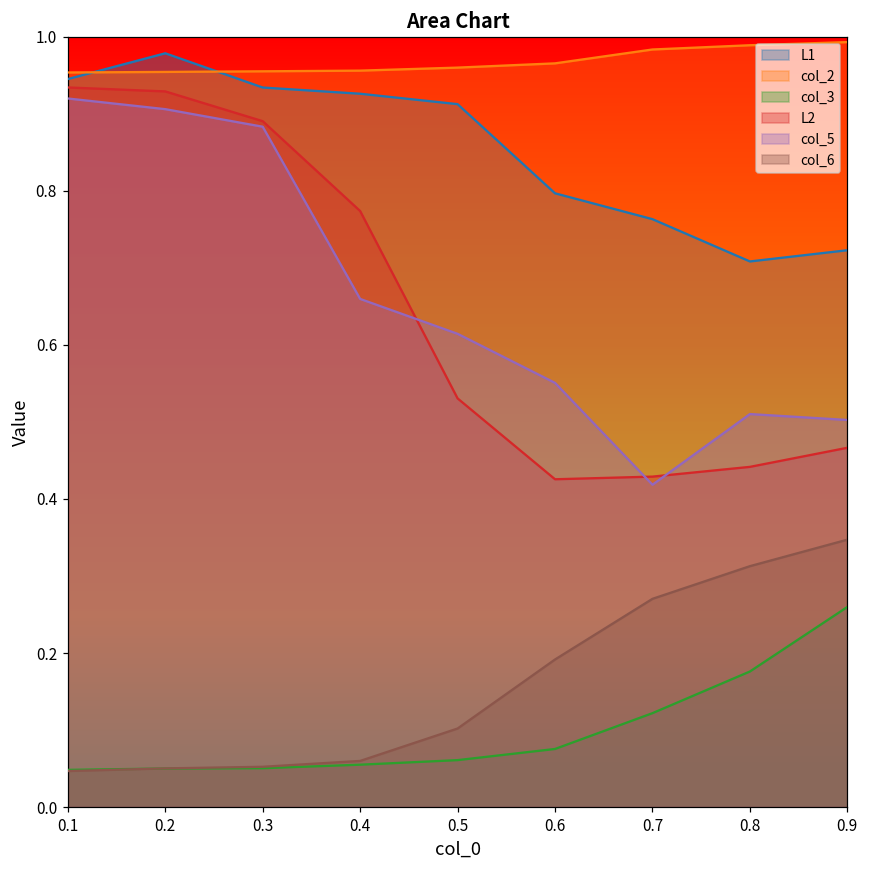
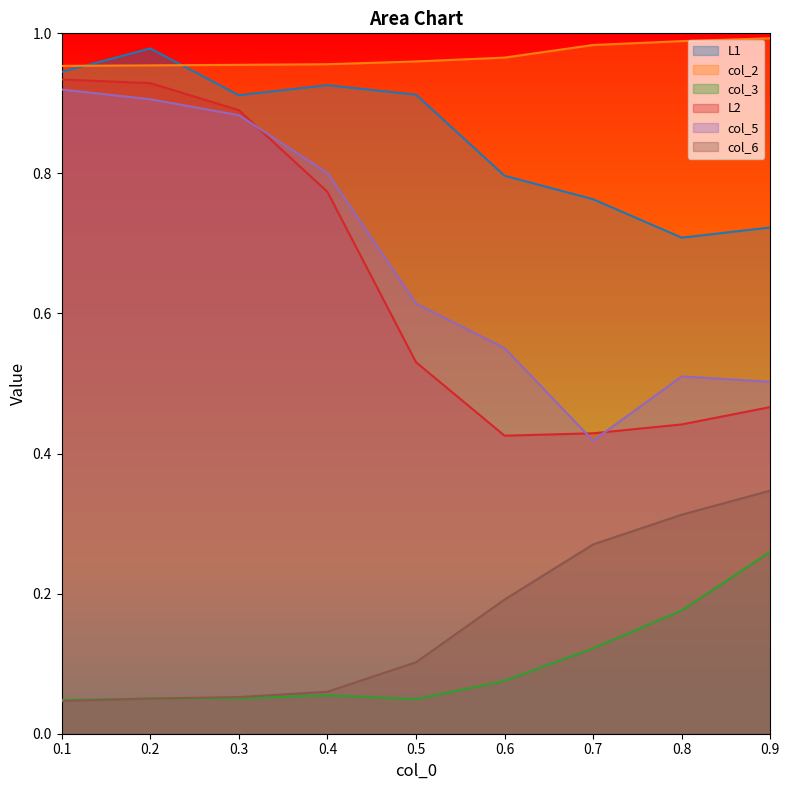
L1, 0.3: 0.93 -> 0.91
col_5, 0.4: 0.66 -> 0.80
col_3, 0.5: 0.06 -> 0.05
